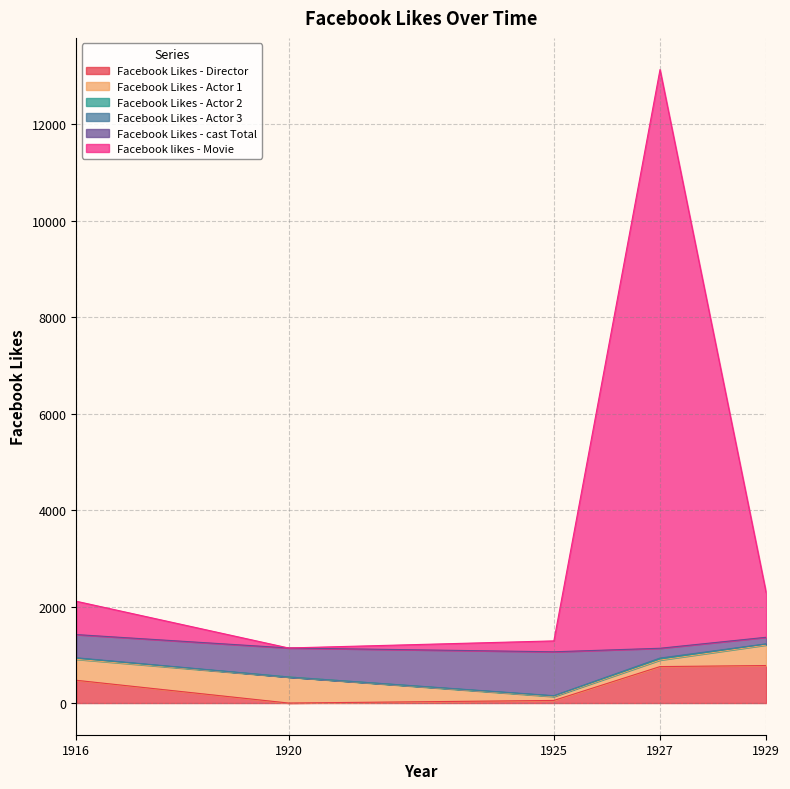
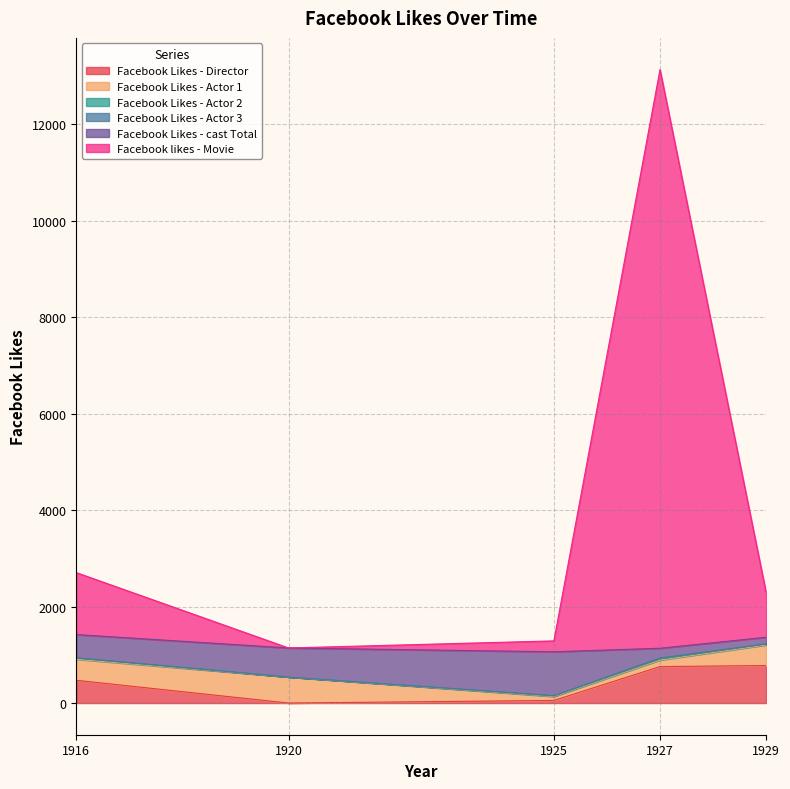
Facebook likes - Movie, 1916: 700 -> 1300
